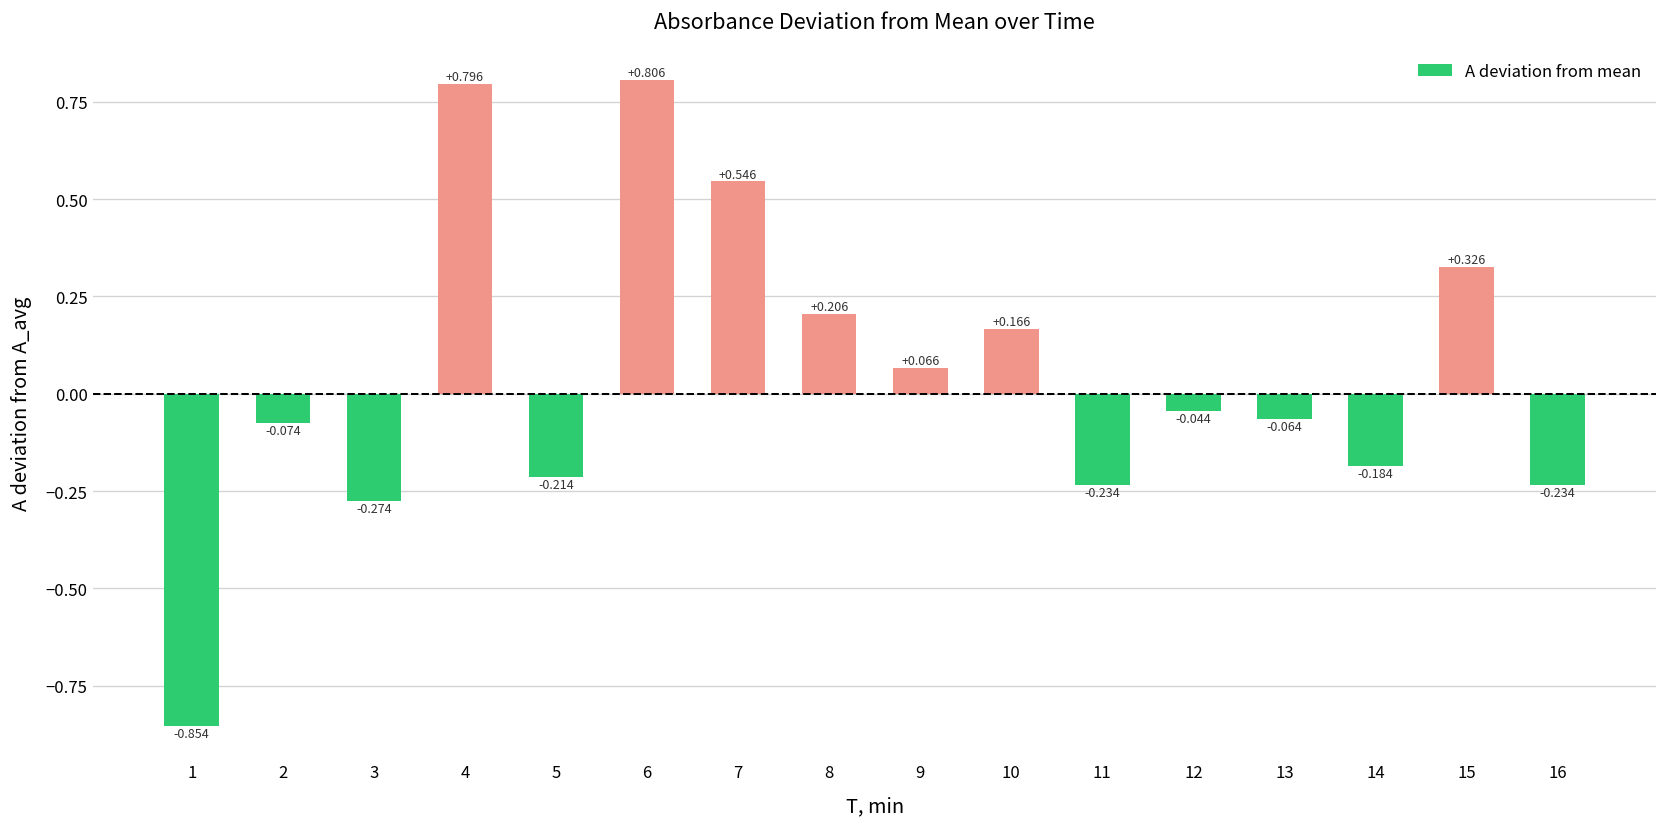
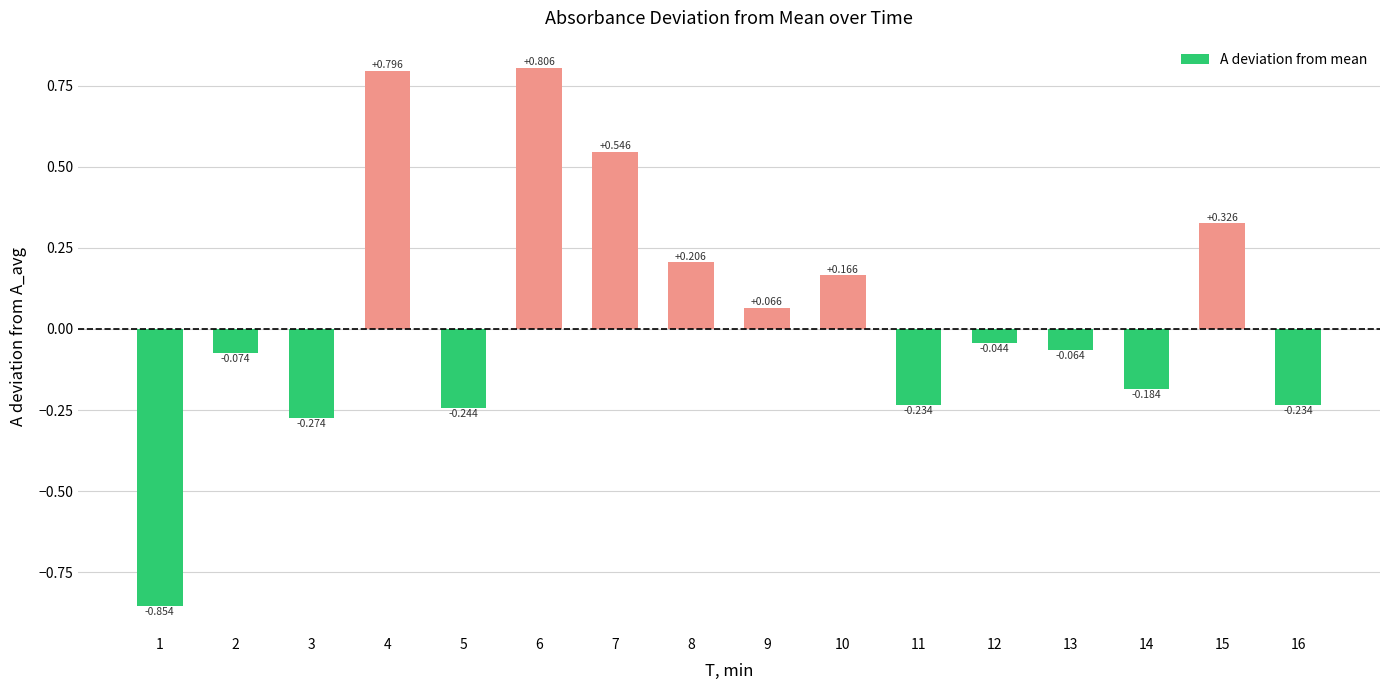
5: -0.214 -> -0.244
